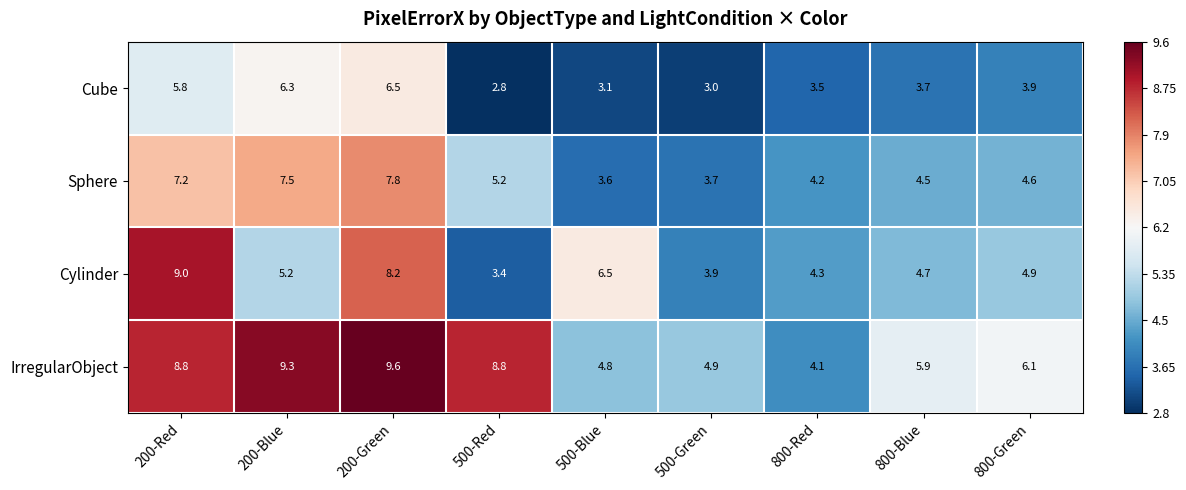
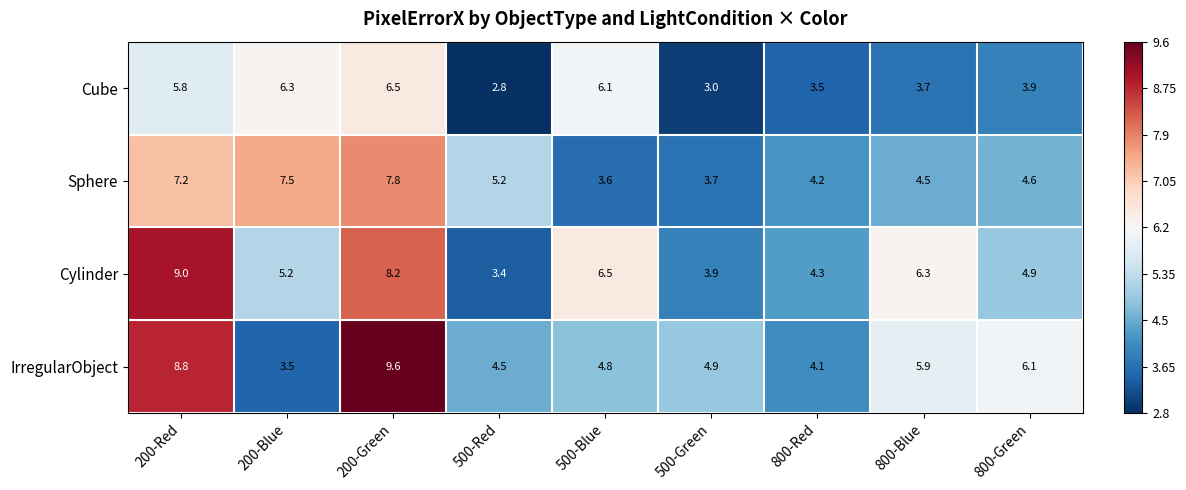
Cube, 500-Blue: 3.1 -> 6.1
Cylinder, 800-Blue: 4.7 -> 6.3
IrregularObject, 200-Blue: 9.3 -> 3.5
IrregularObject, 500-Red: 8.8 -> 4.5
